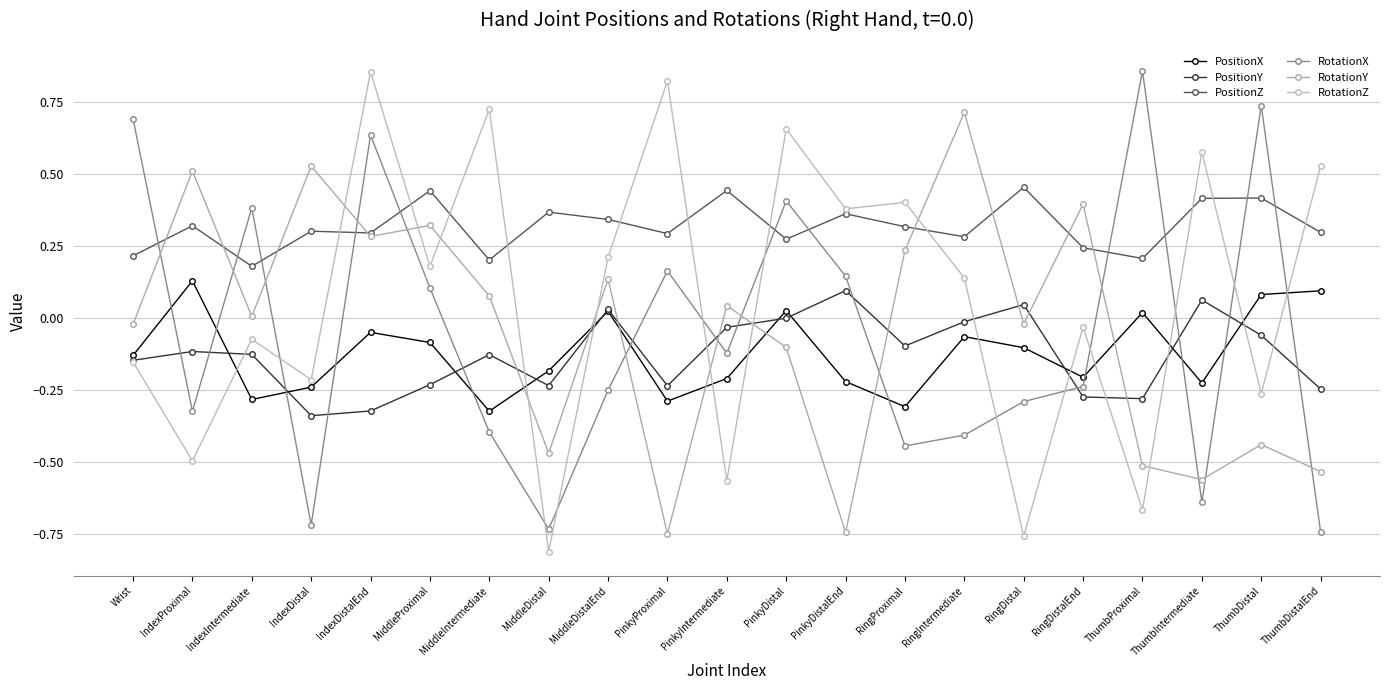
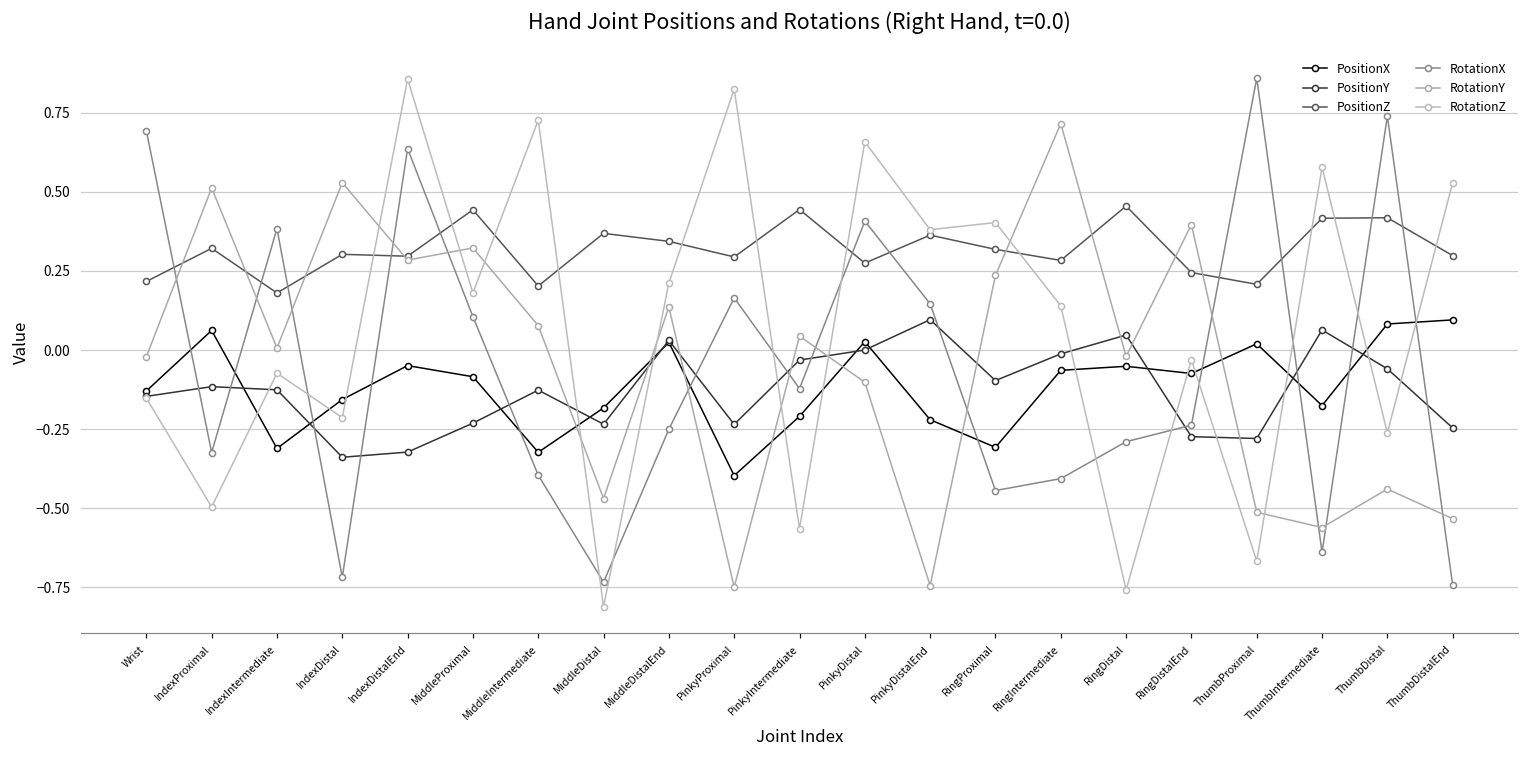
PositionX, IndexProximal: 0.13 -> 0.06
PositionX, IndexIntermediate: -0.28 -> -0.31
PositionX, IndexDistal: -0.24 -> -0.16
PositionX, PinkyProximal: -0.29 -> -0.40
PositionX, RingDistal: -0.10 -> -0.05
PositionX, RingDistalEnd: -0.21 -> -0.07
PositionX, ThumbIntermediate: -0.23 -> -0.18
